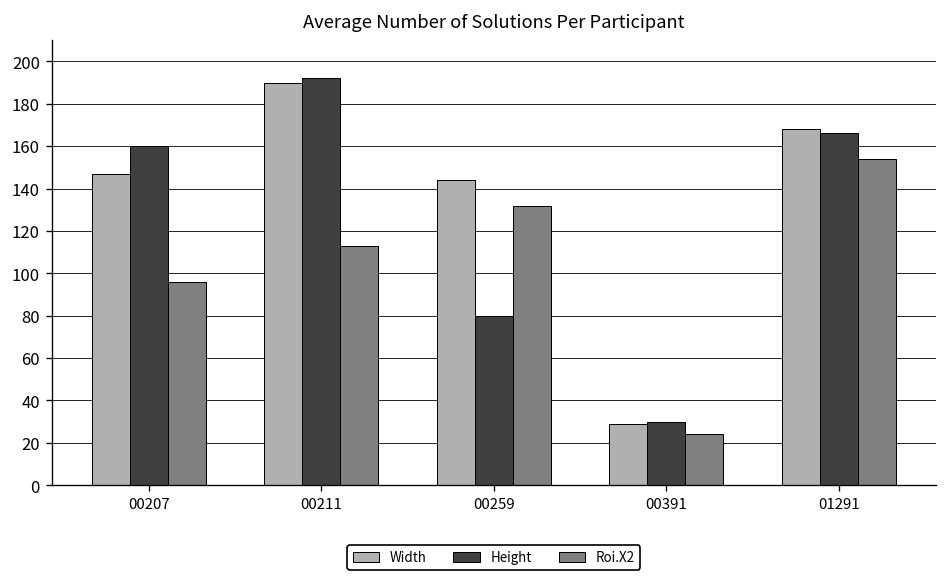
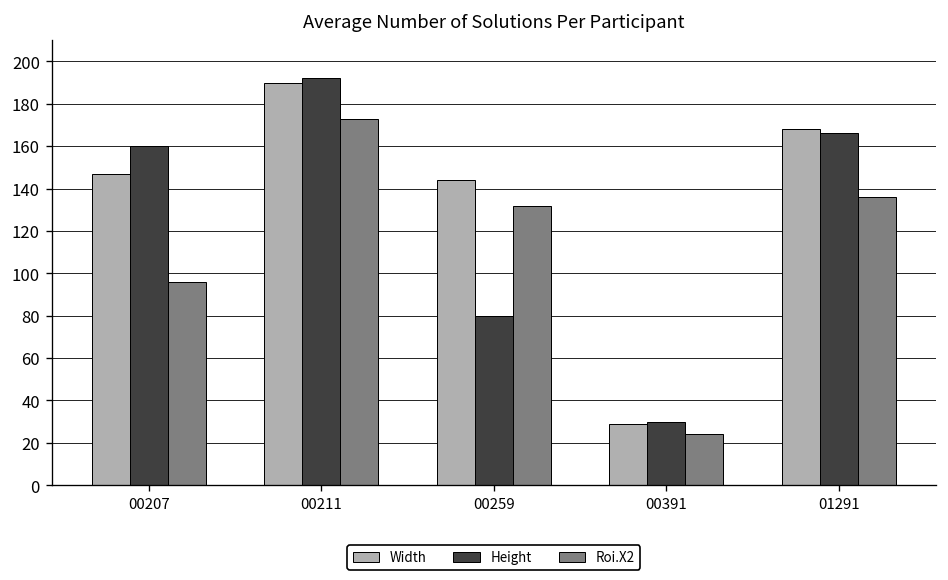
Roi.X2, 00211: 113 -> 173
Roi.X2, 01291: 154 -> 136
